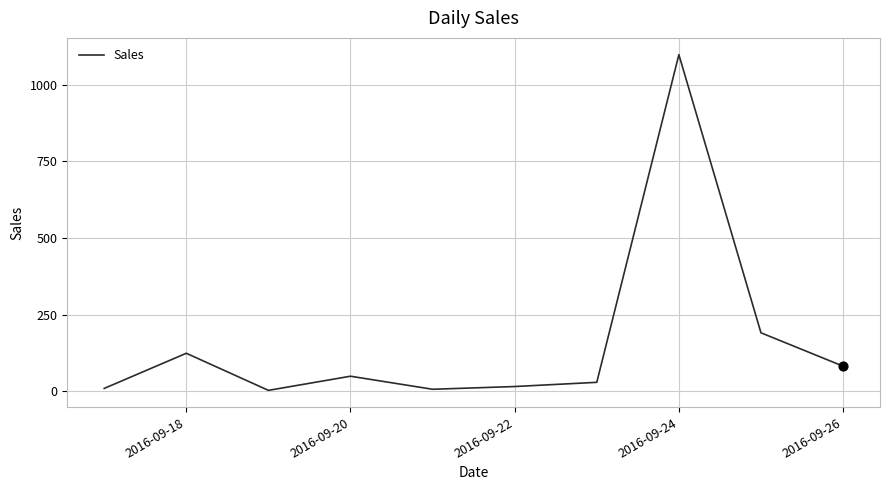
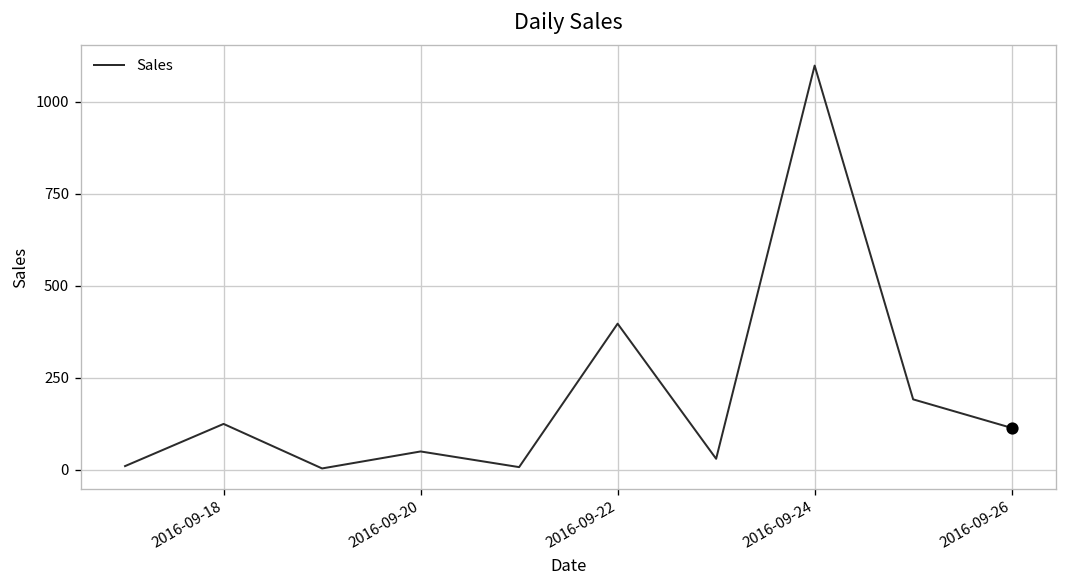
Sales, 2016-09-22: 20 -> 400
Sales, 2016-09-26: 80 -> 110
